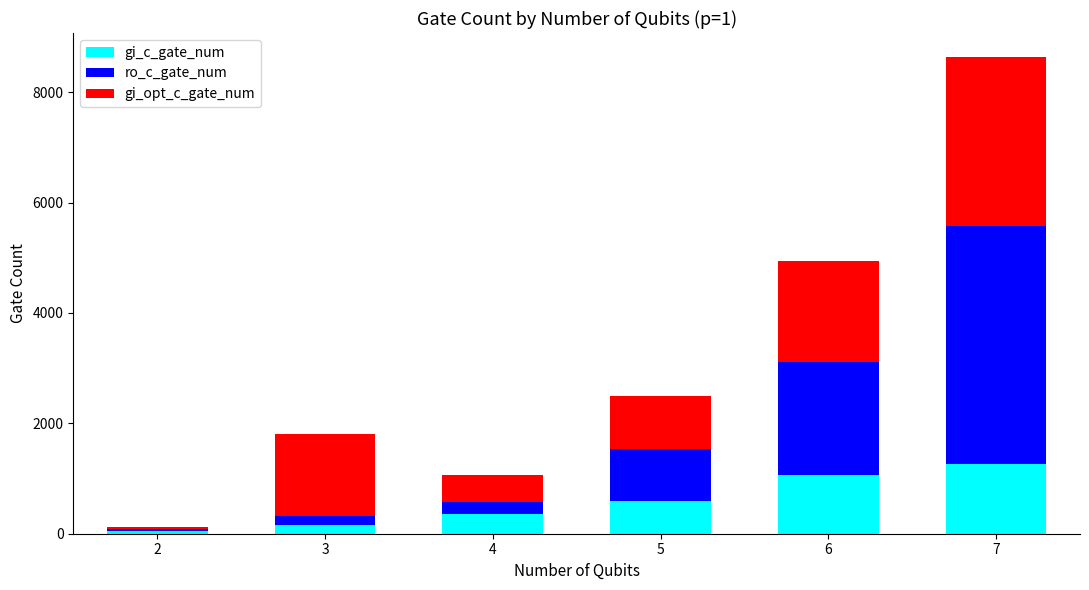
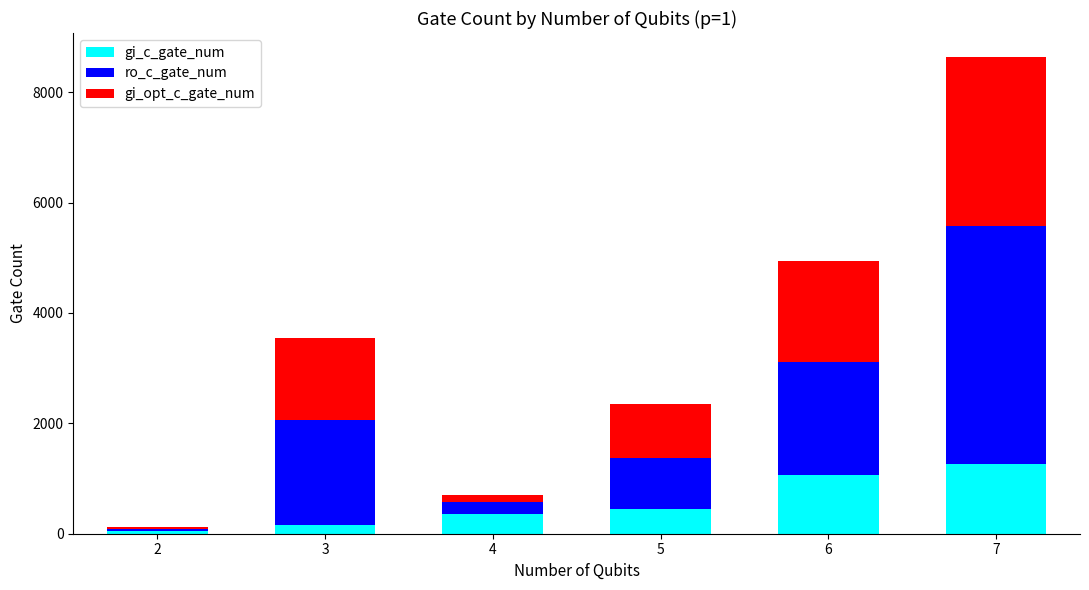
ro_c_gate_num, 3: 100 -> 1900
gi_opt_c_gate_num, 4: 500 -> 100
gi_c_gate_num, 5: 600 -> 400
